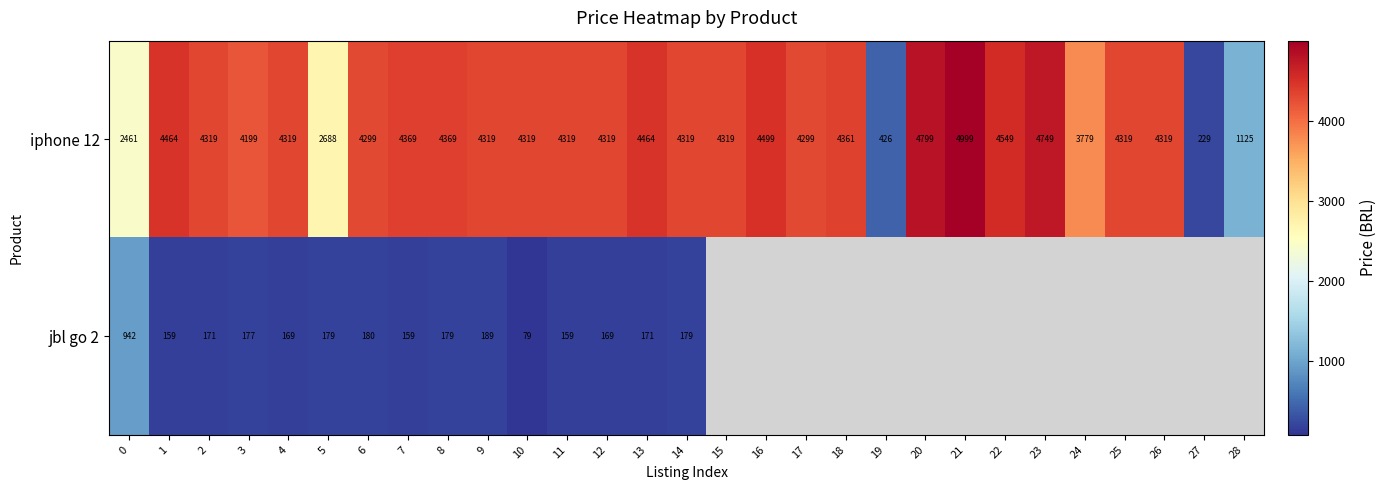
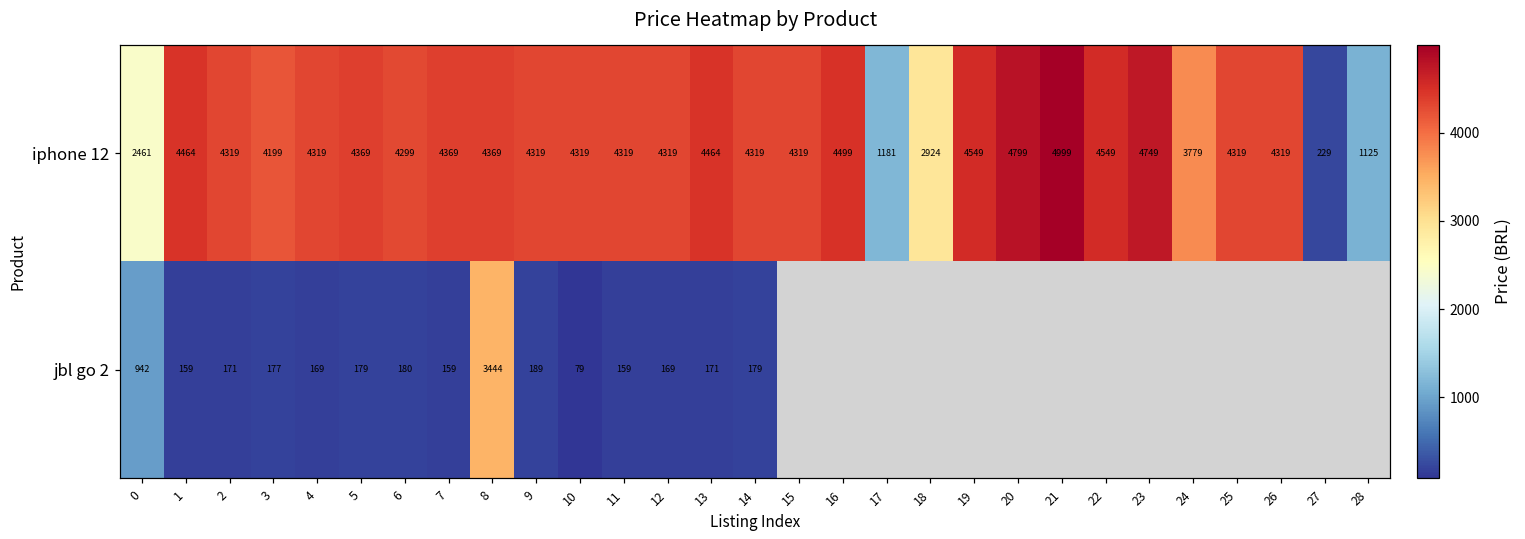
iphone 12, 5: 2688 -> 4369
iphone 12, 17: 4299 -> 1181
iphone 12, 18: 4361 -> 2924
iphone 12, 19: 426 -> 4549
jbl go 2, 8: 179 -> 3444
